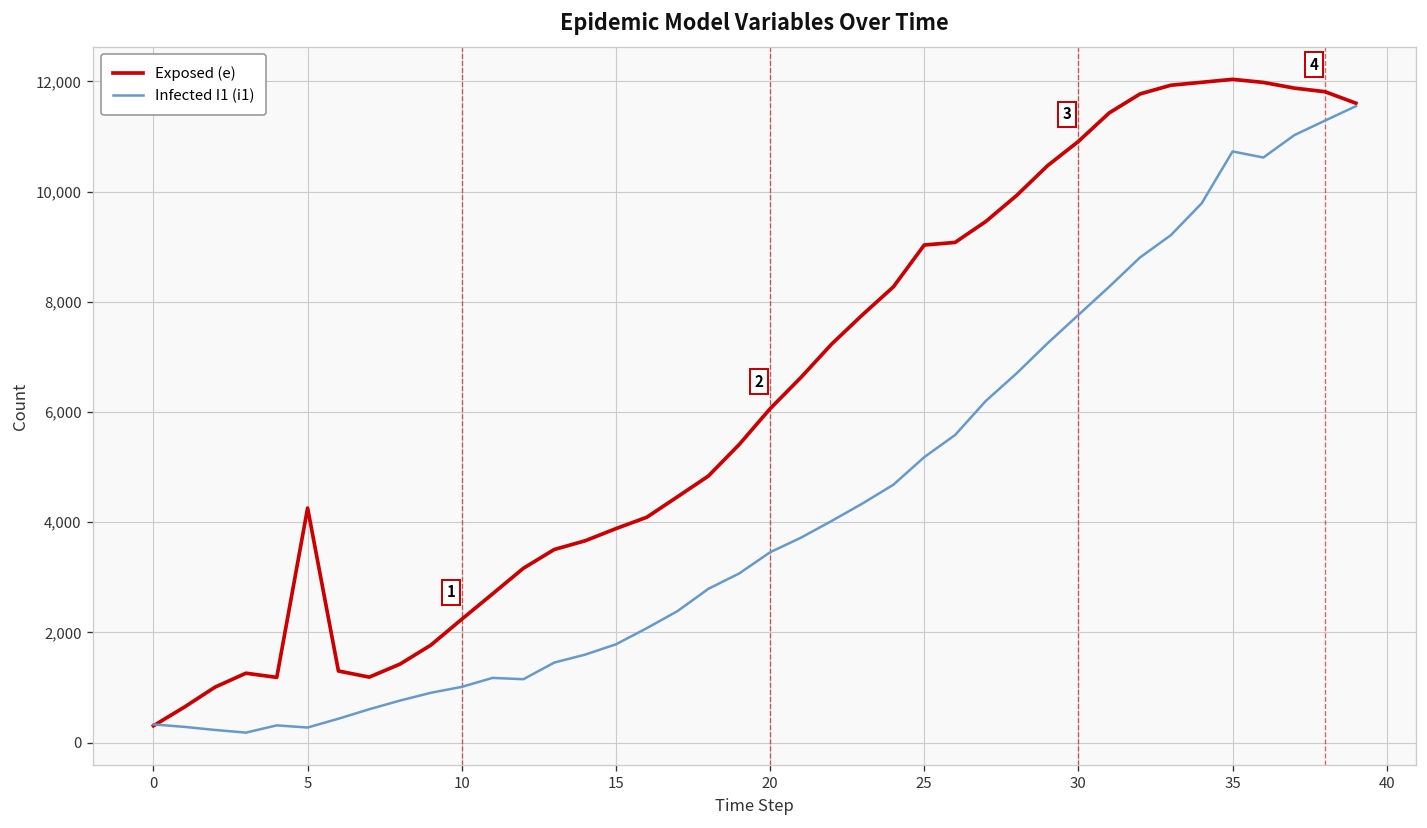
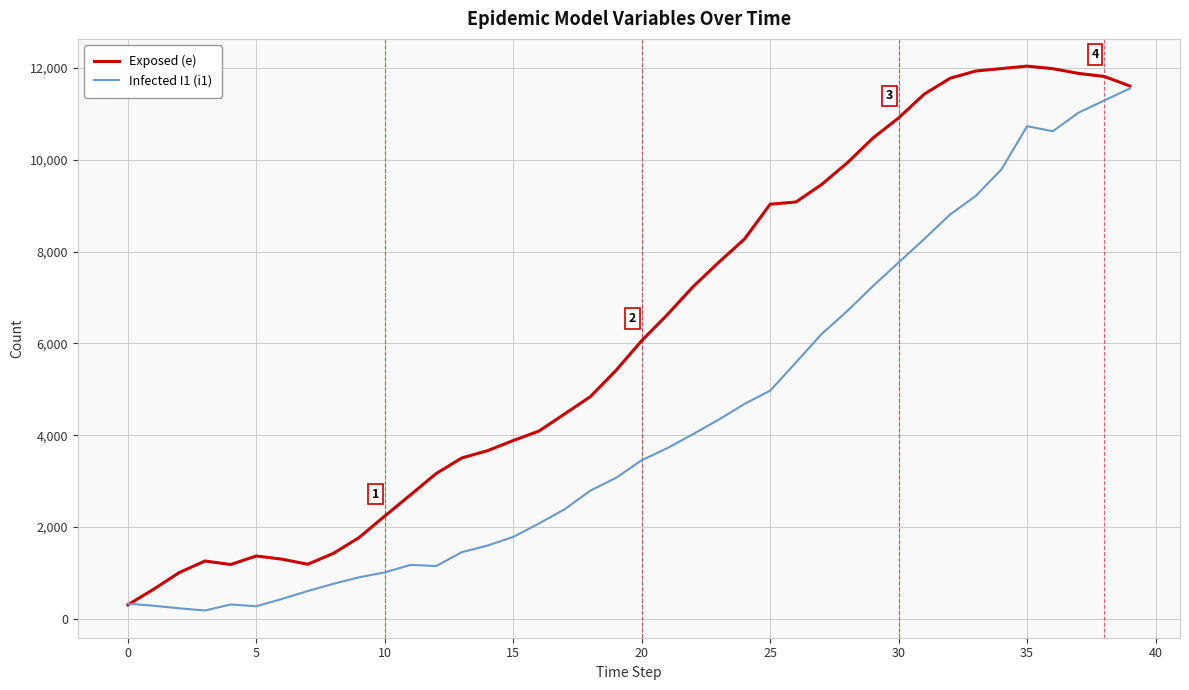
Exposed (e), 5: 4,300 -> 1,400
Infected I1 (i1), 25: 5,200 -> 5,000
